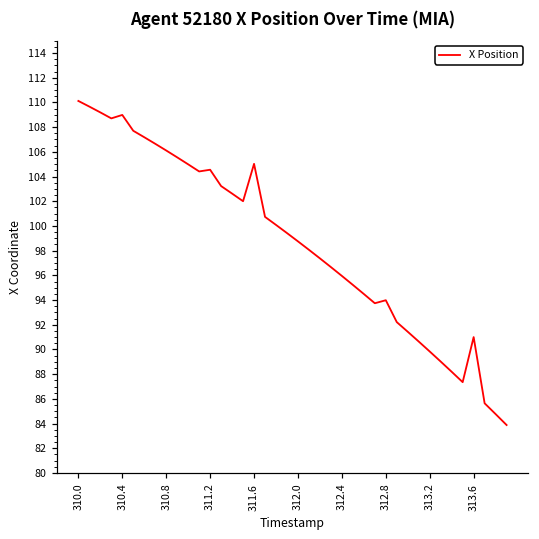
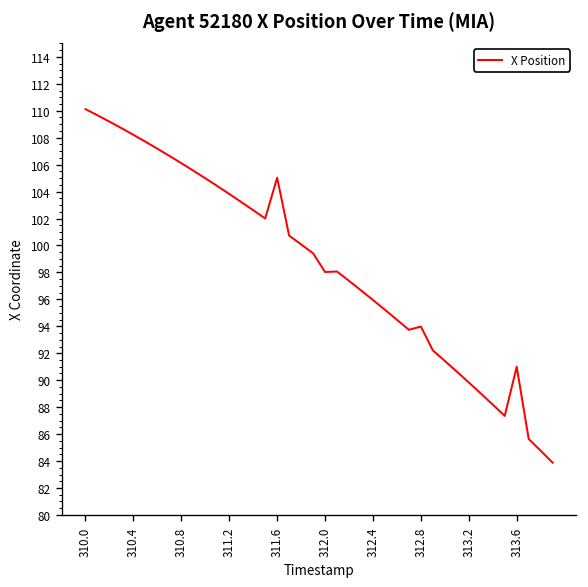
310.4: 109.0 -> 108.2
311.2: 104.5 -> 103.8
312.0: 98.7 -> 98.0
